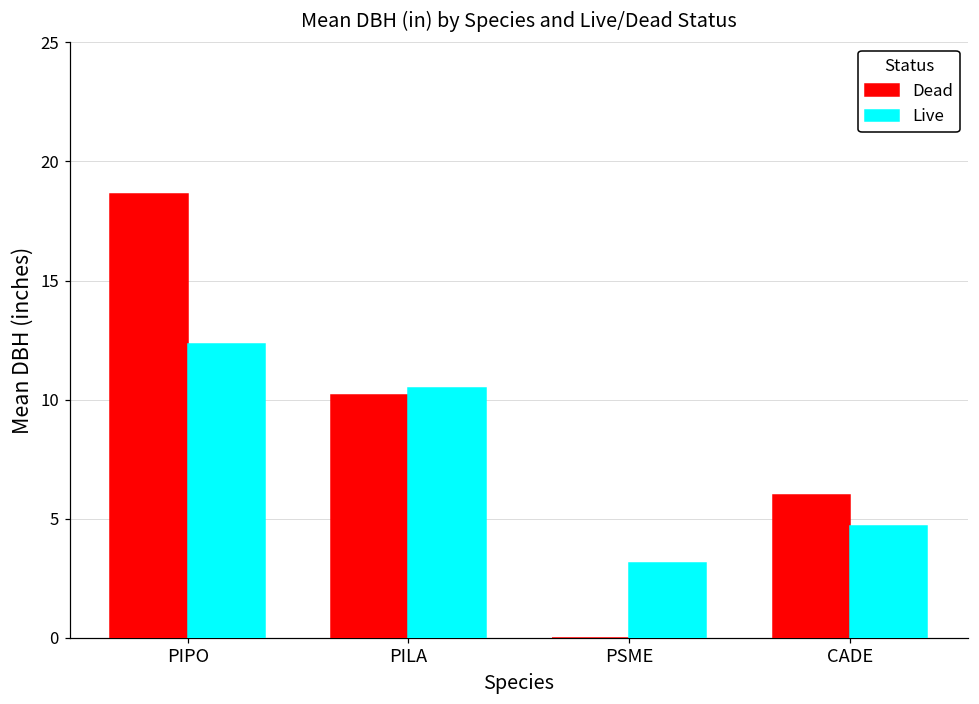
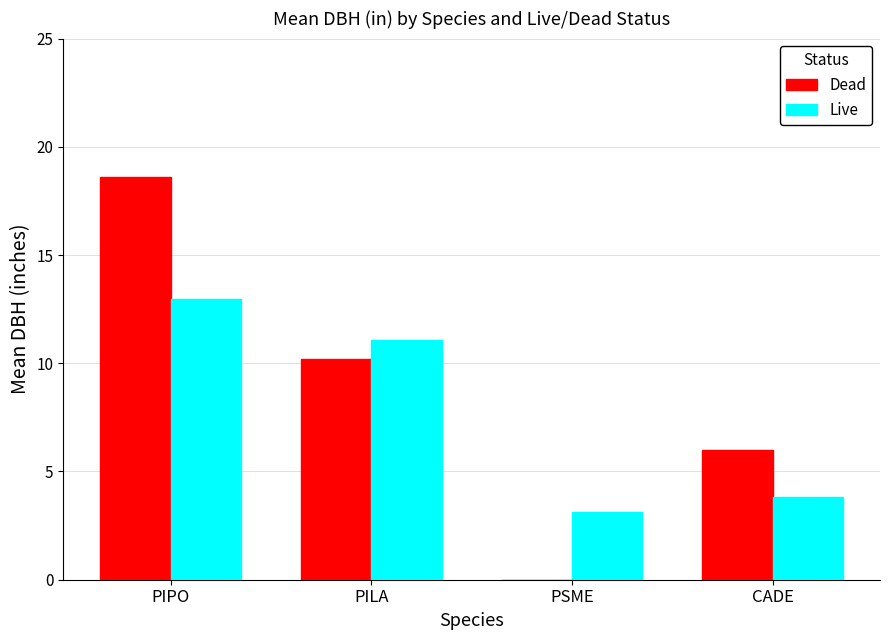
Live, PIPO: 12.4 -> 13.0
Live, PILA: 10.5 -> 11.1
Live, CADE: 4.7 -> 3.8
